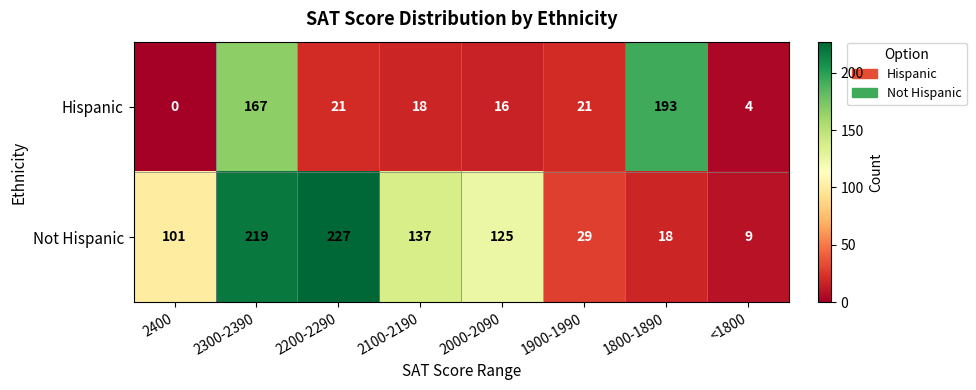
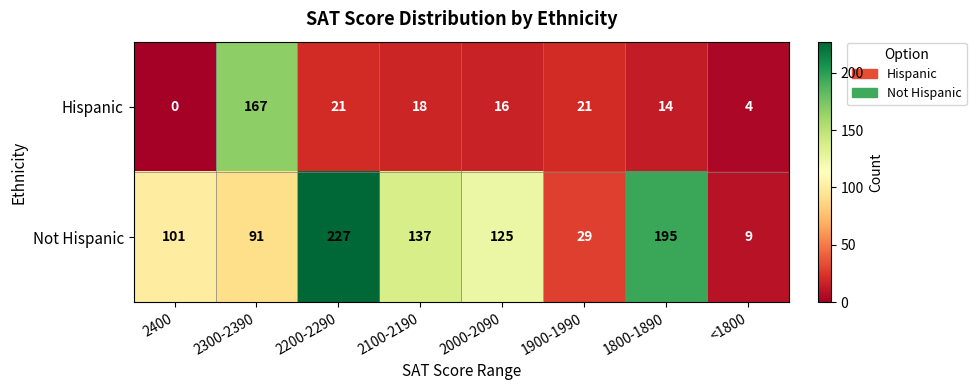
Hispanic, 1800-1890: 193 -> 14
Not Hispanic, 2300-2390: 219 -> 91
Not Hispanic, 1800-1890: 18 -> 195
